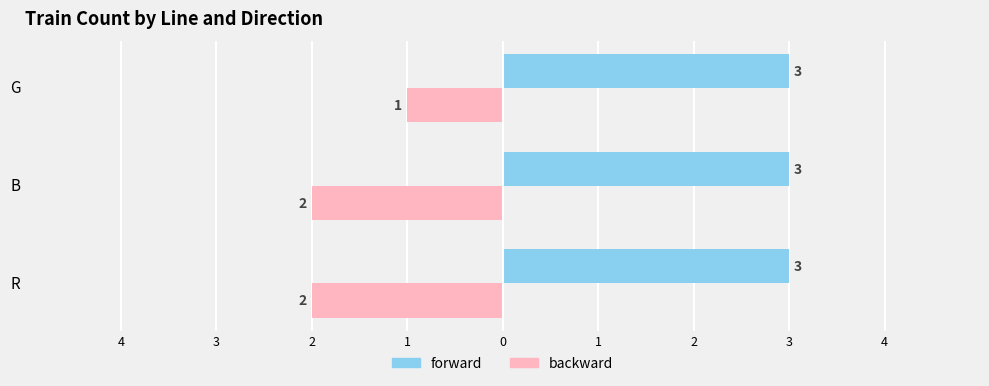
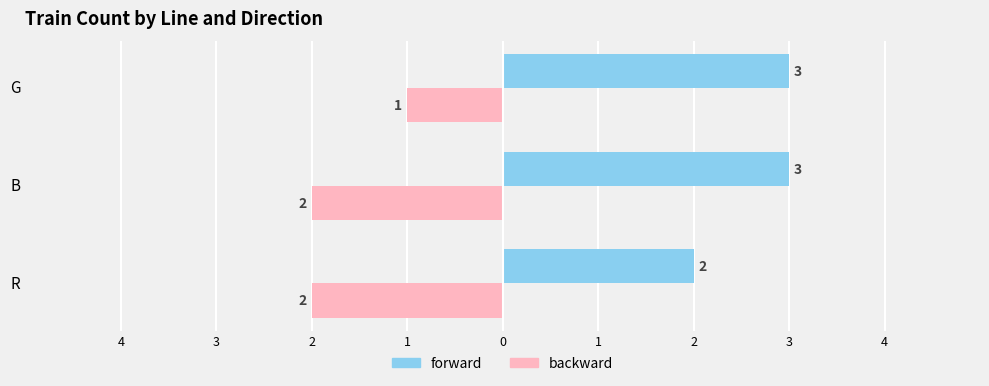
forward, R: 3 -> 2
